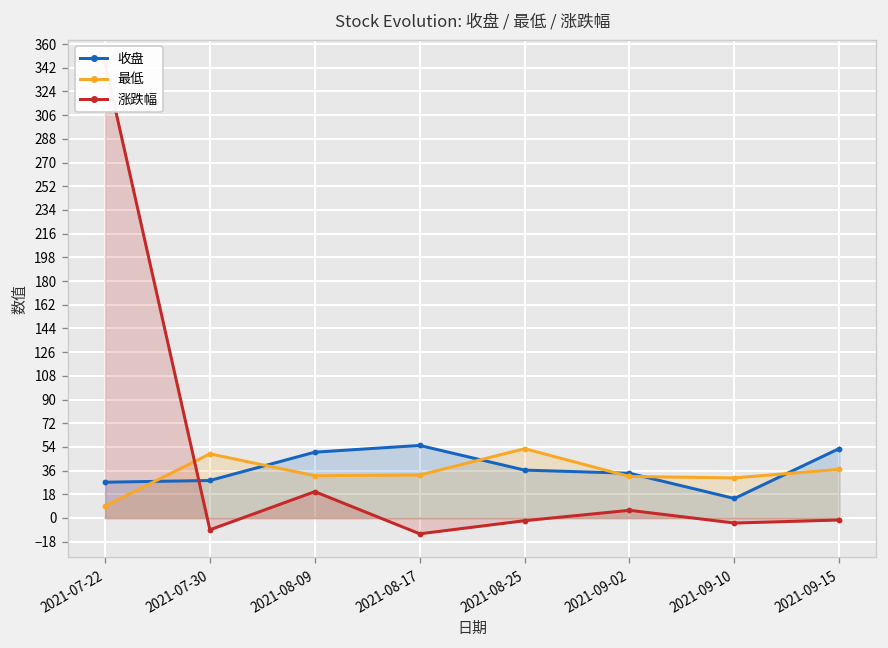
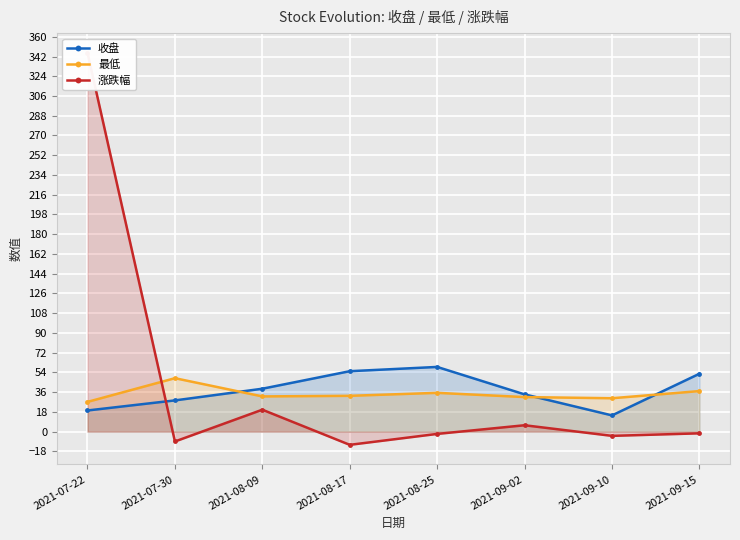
收盘, 2021-07-22: 27 -> 19
最低, 2021-07-22: 9 -> 27
收盘, 2021-08-09: 50 -> 39
收盘, 2021-08-25: 36 -> 59
最低, 2021-08-25: 53 -> 35
